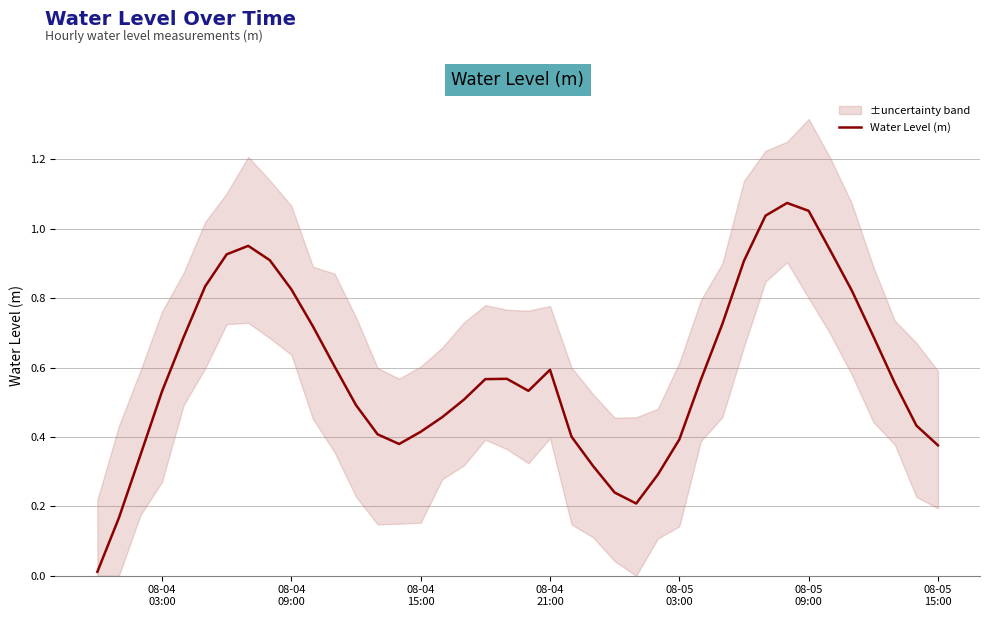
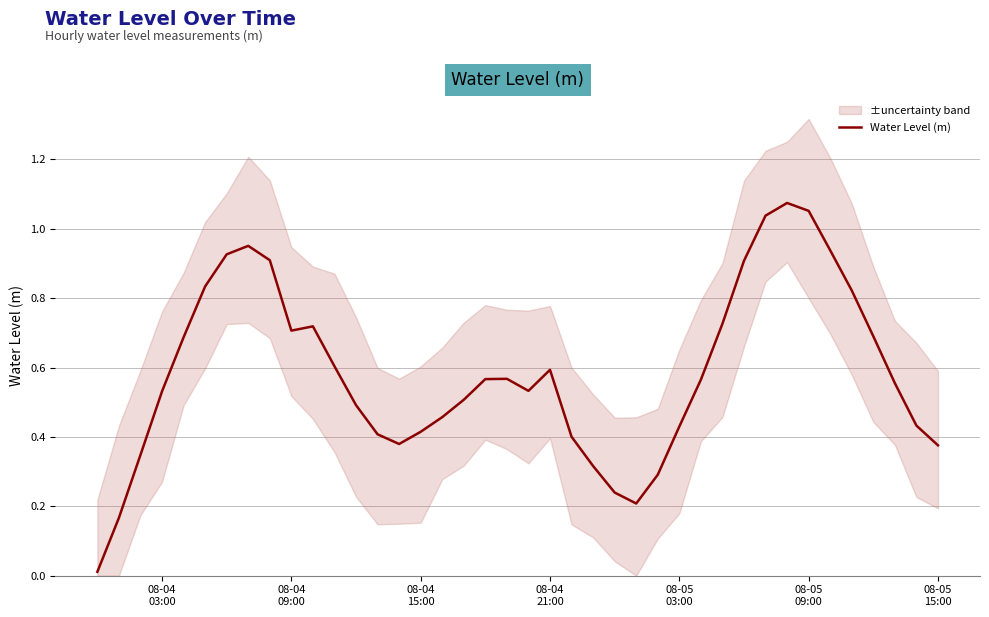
Water Level (m), 08-04 09:00: 0.83 -> 0.71
Water Level (m), 08-05 03:00: 0.39 -> 0.43
